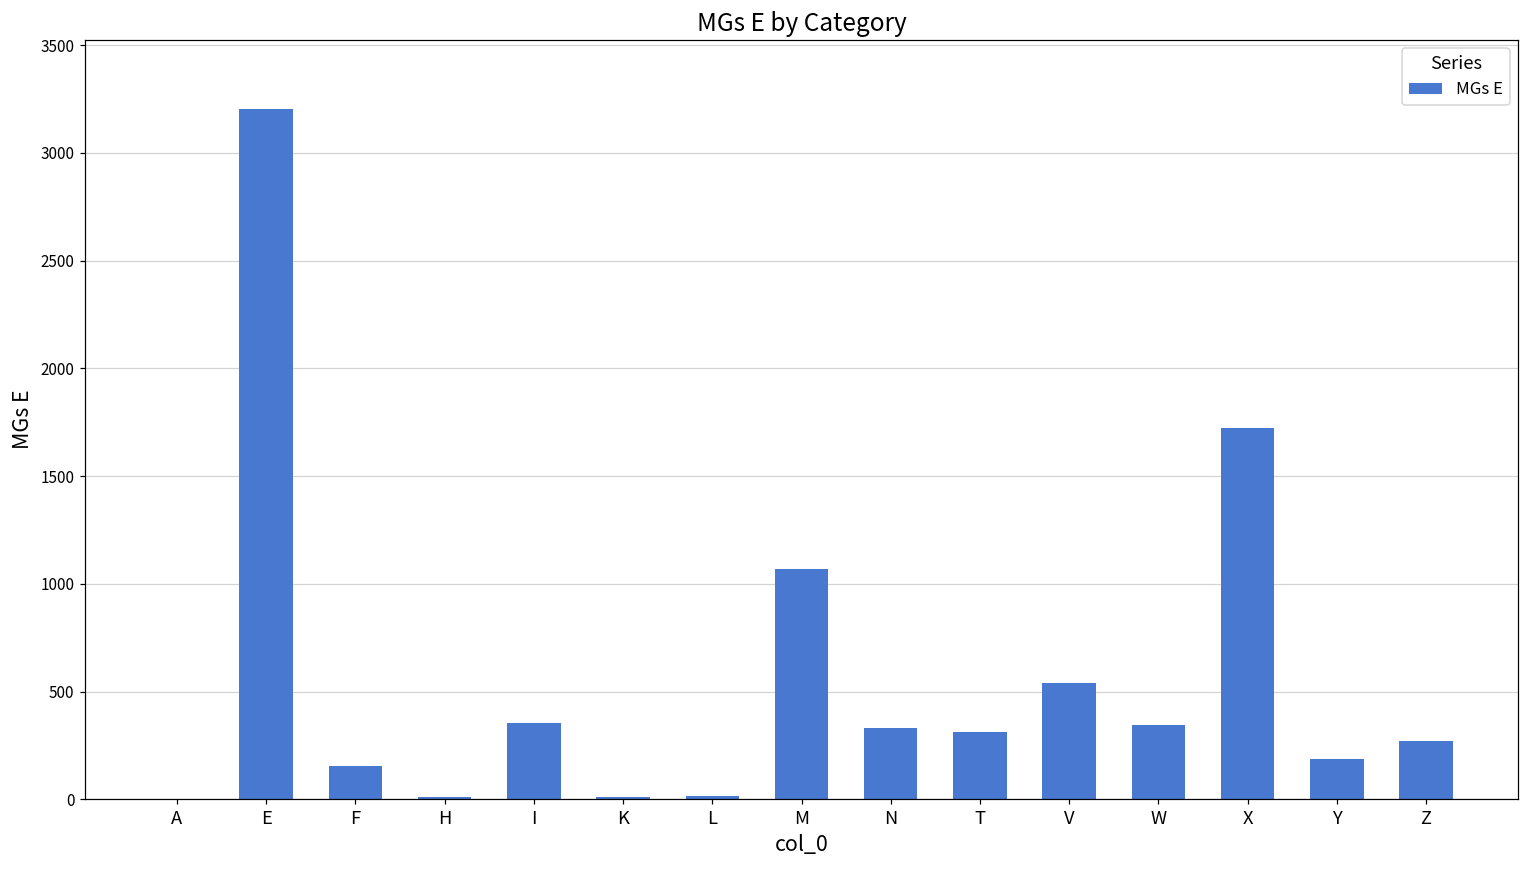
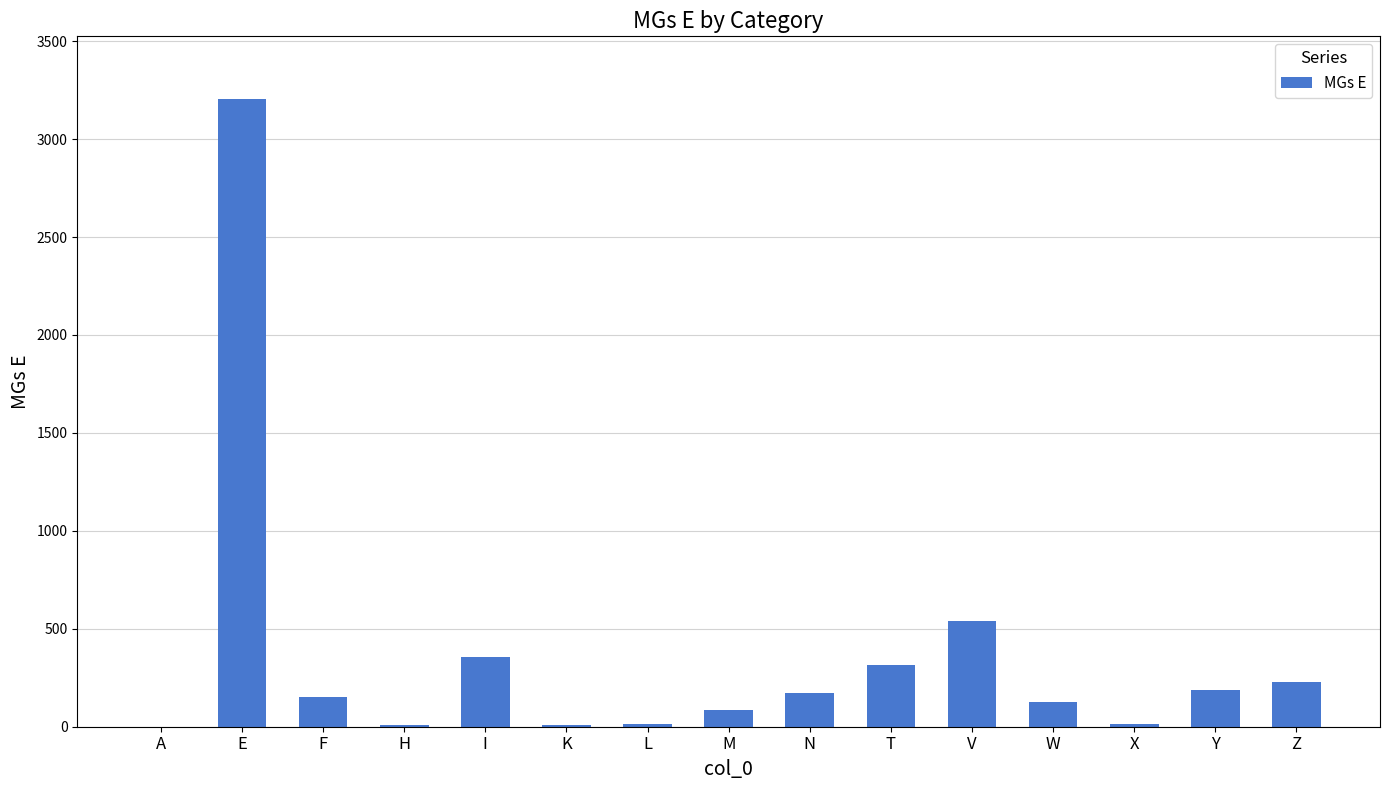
M: 1070 -> 80
N: 330 -> 170
W: 350 -> 120
X: 1720 -> 20
Z: 270 -> 230
